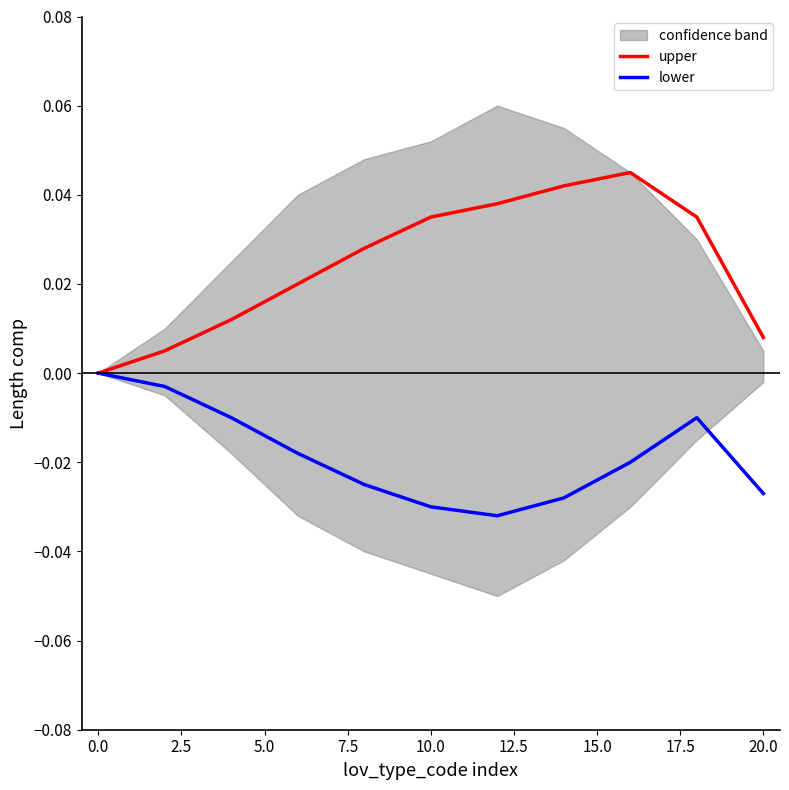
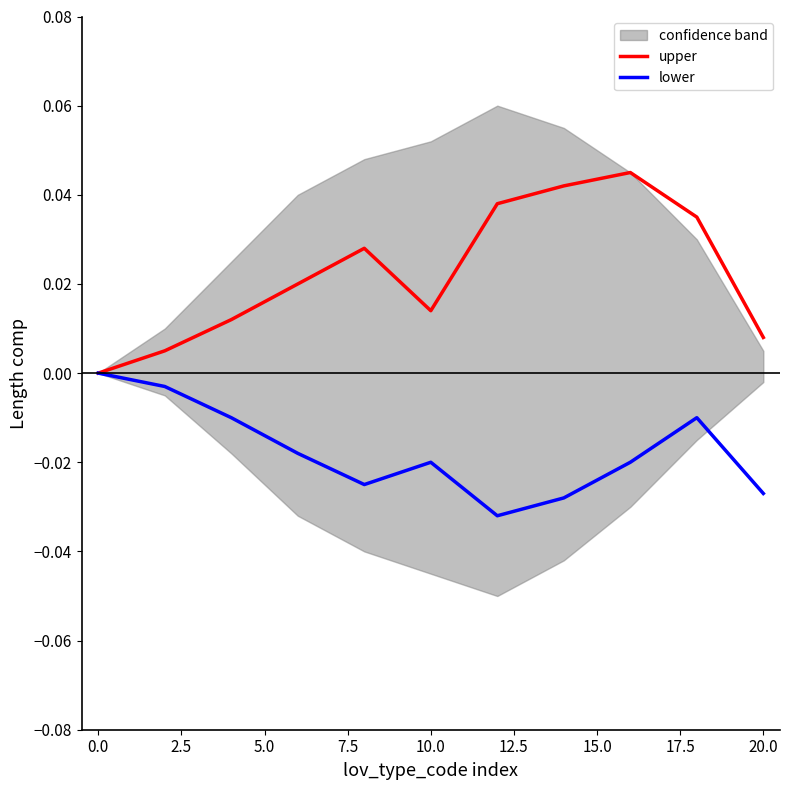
upper, 10.0: 0.035 -> 0.014
lower, 10.0: -0.03 -> -0.02
